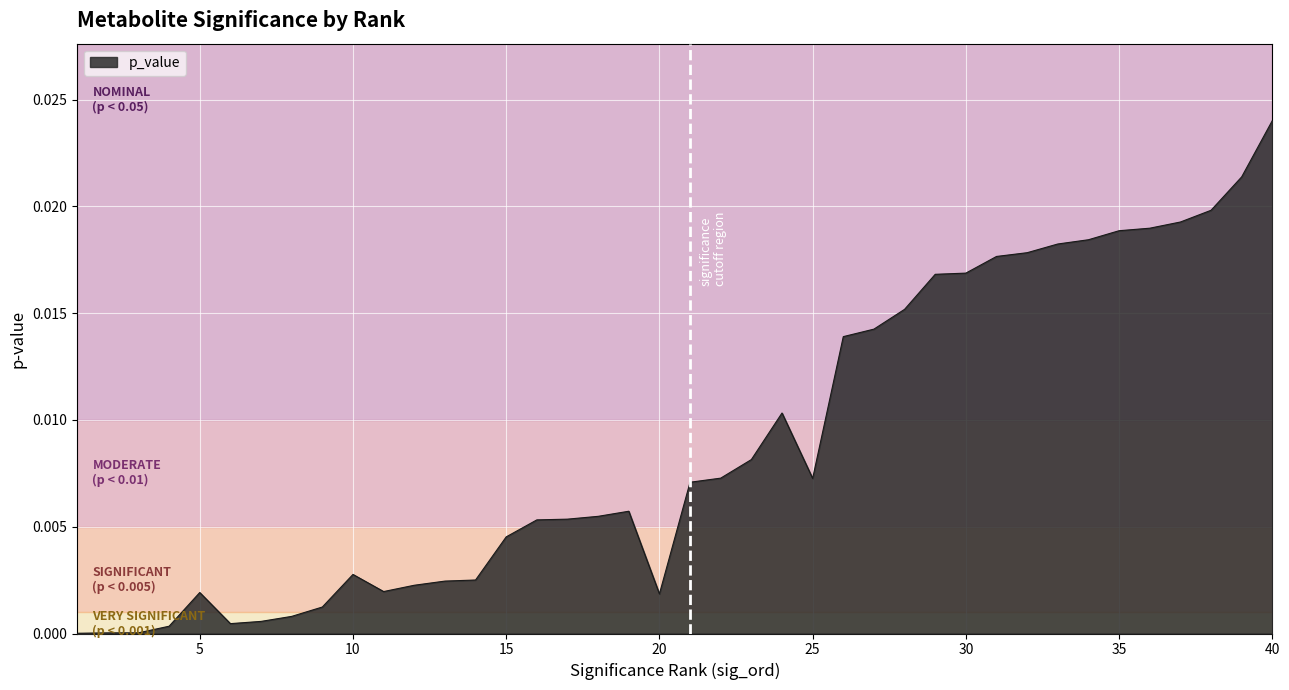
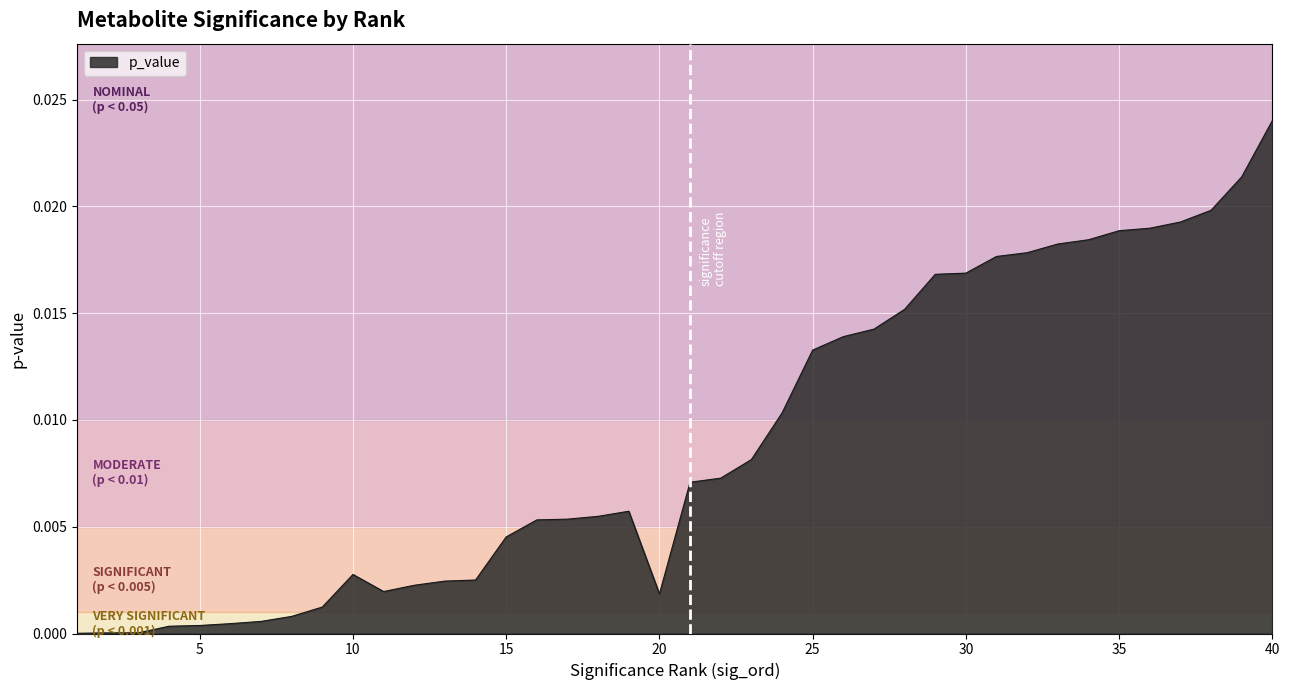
5: 0.0019 -> 0.0004
25: 0.0073 -> 0.0133
